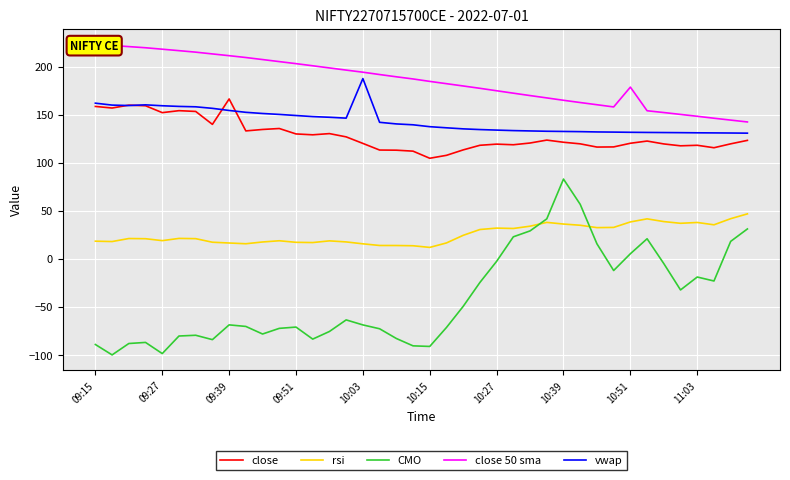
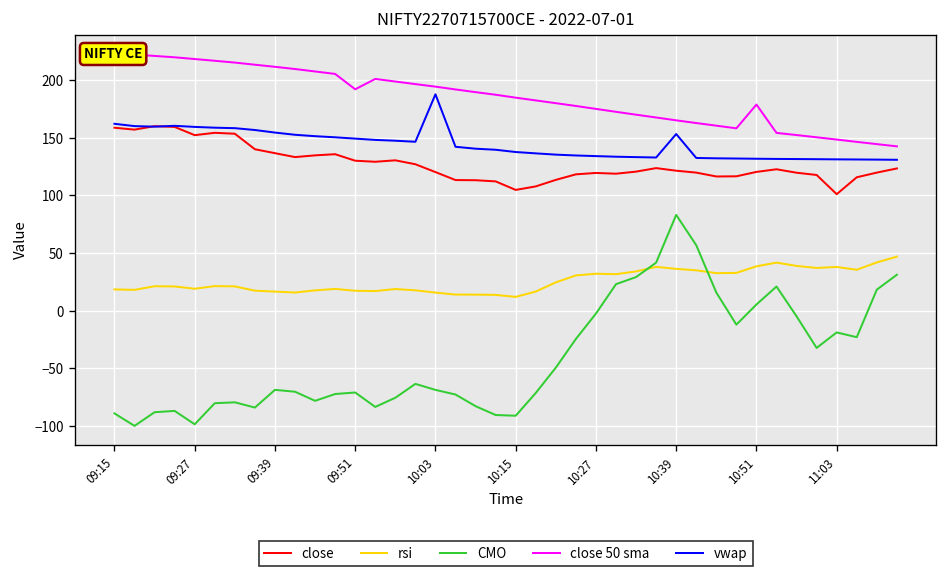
close, 09:39: 170 -> 140
close 50 sma, 09:51: 200 -> 190
vwap, 10:39: 130 -> 150
close, 11:03: 120 -> 100
